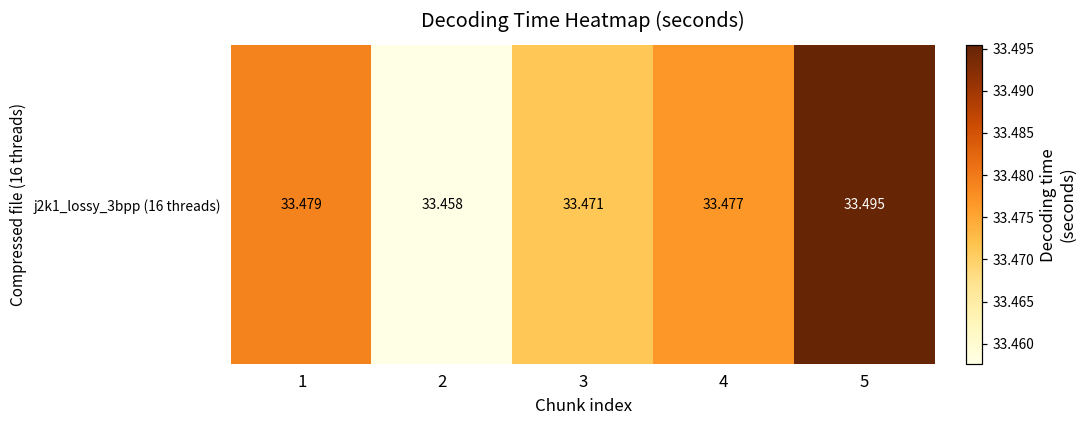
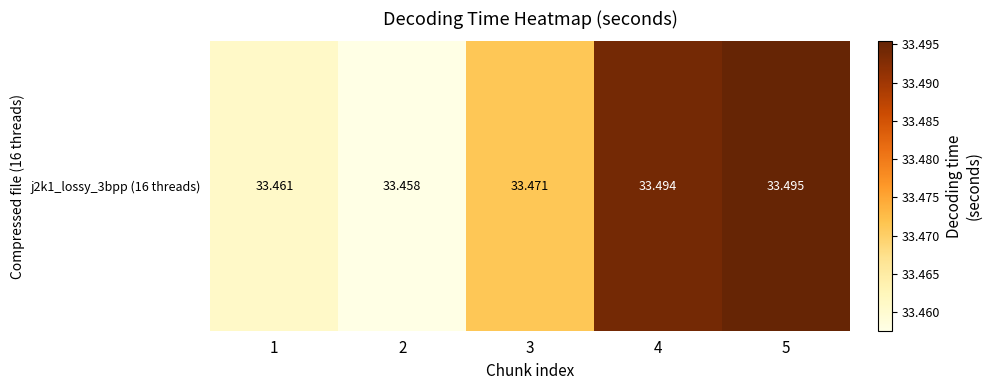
j2k1_lossy_3bpp (16 threads), 1: 33.479 -> 33.461
j2k1_lossy_3bpp (16 threads), 4: 33.477 -> 33.494
